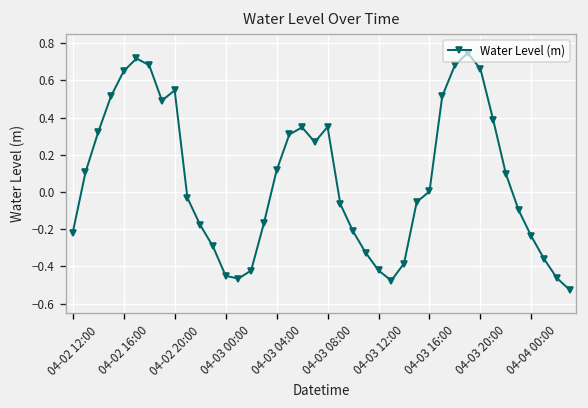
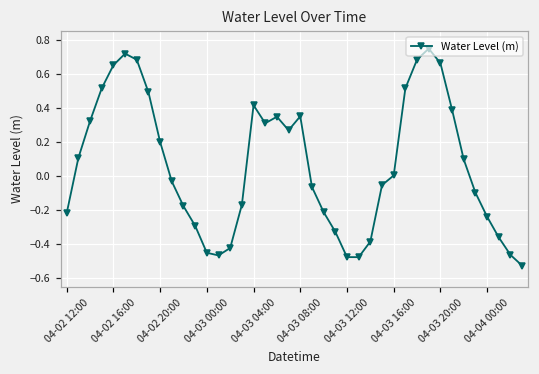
04-02 20:00: 0.55 -> 0.20
04-03 04:00: 0.12 -> 0.42
04-03 12:00: -0.42 -> -0.48
